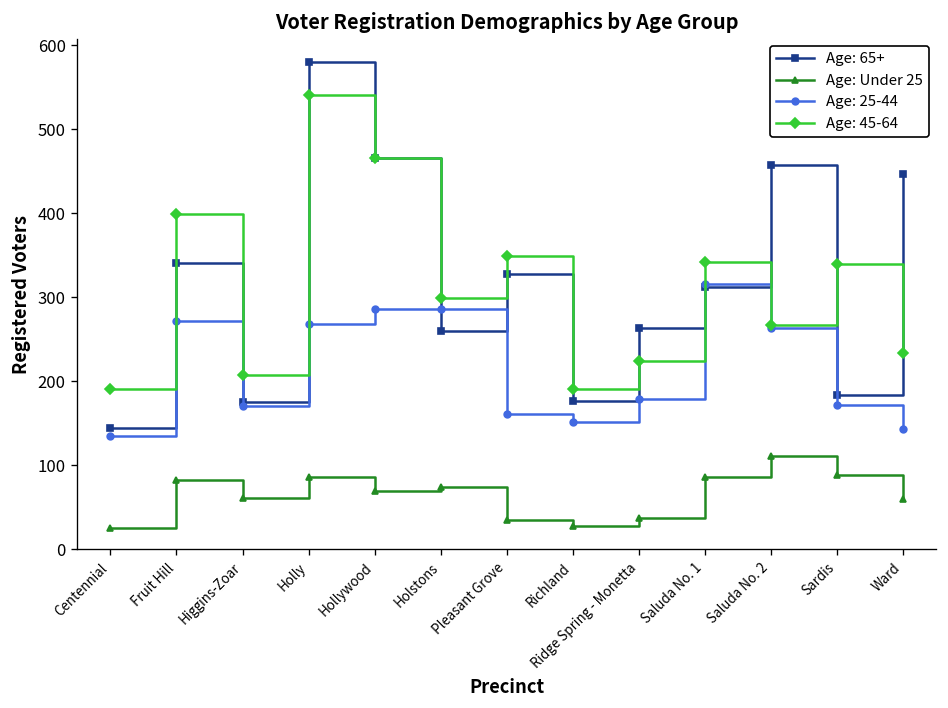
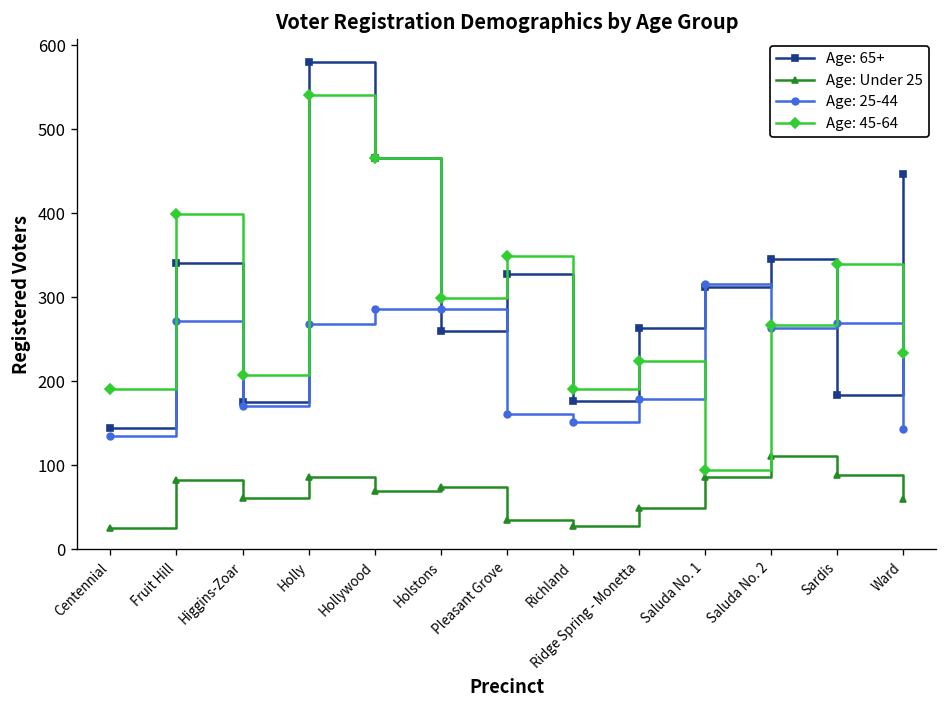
Age: Under 25, Ridge Spring - Monetta: 40 -> 50
Age: 45-64, Saluda No. 1: 340 -> 90
Age: 65+, Saluda No. 2: 460 -> 350
Age: 25-44, Sardis: 170 -> 270
